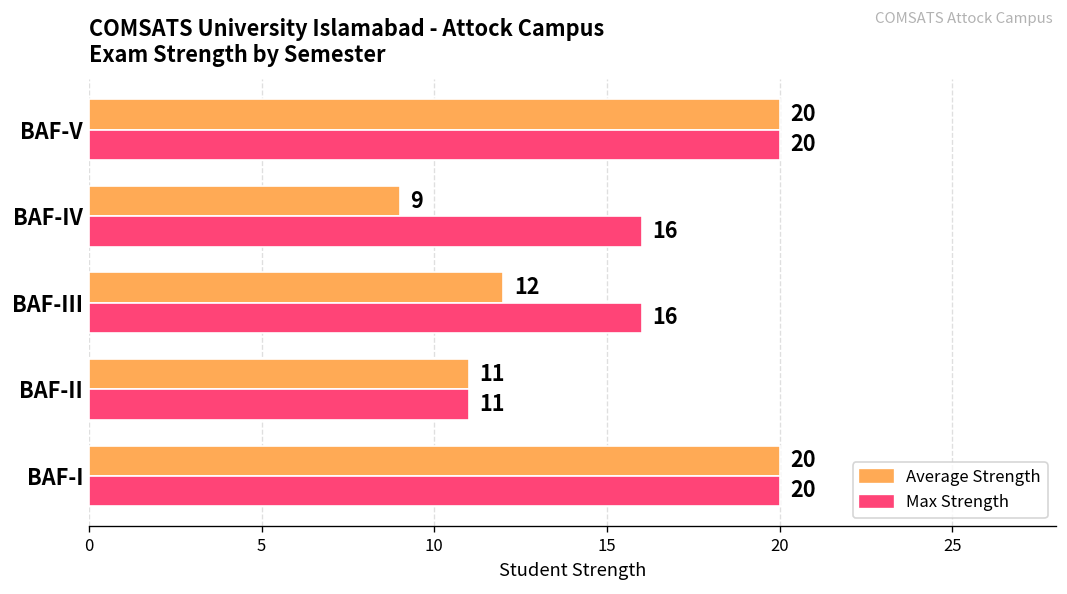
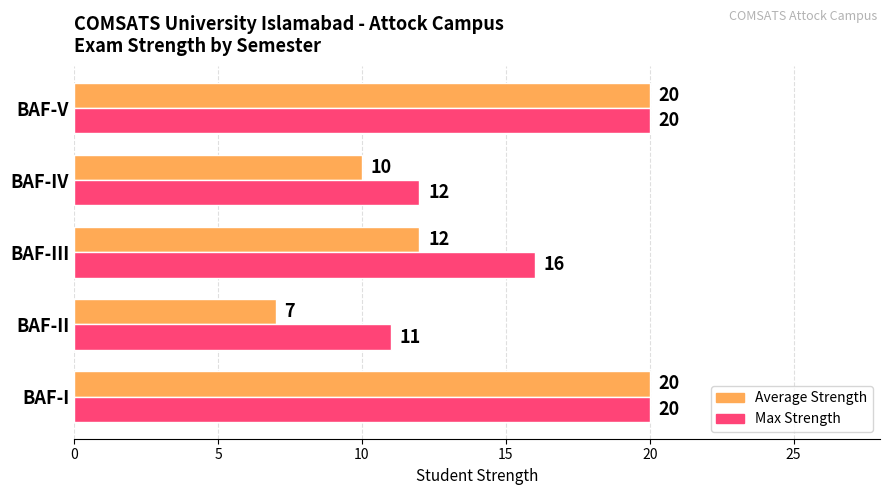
Average Strength, BAF-IV: 9 -> 10
Max Strength, BAF-IV: 16 -> 12
Average Strength, BAF-II: 11 -> 7
